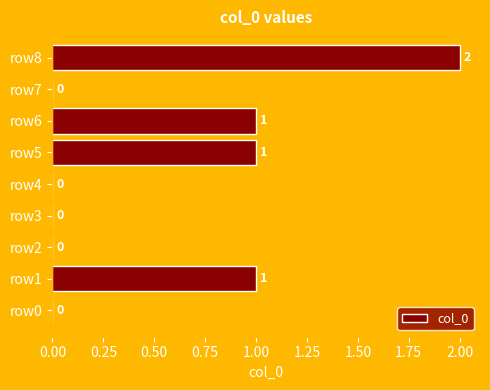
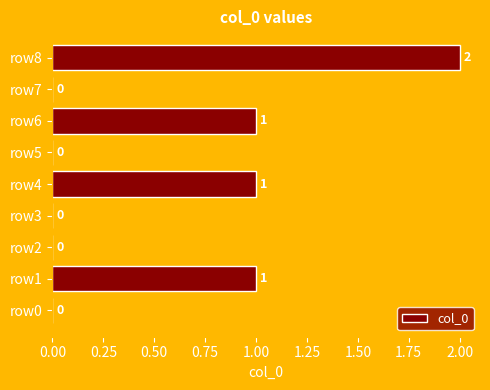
row5: 1 -> 0
row4: 0 -> 1
